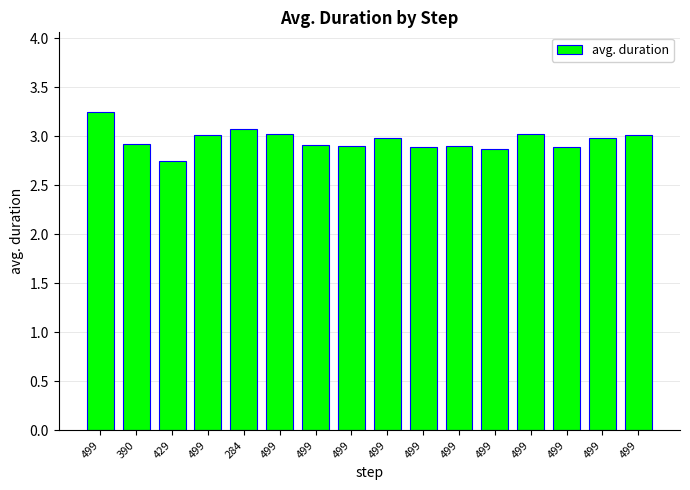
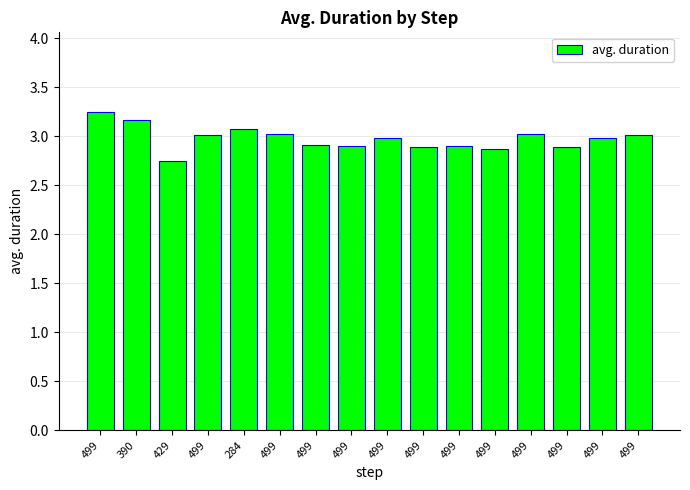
390: 2.9 -> 3.2
